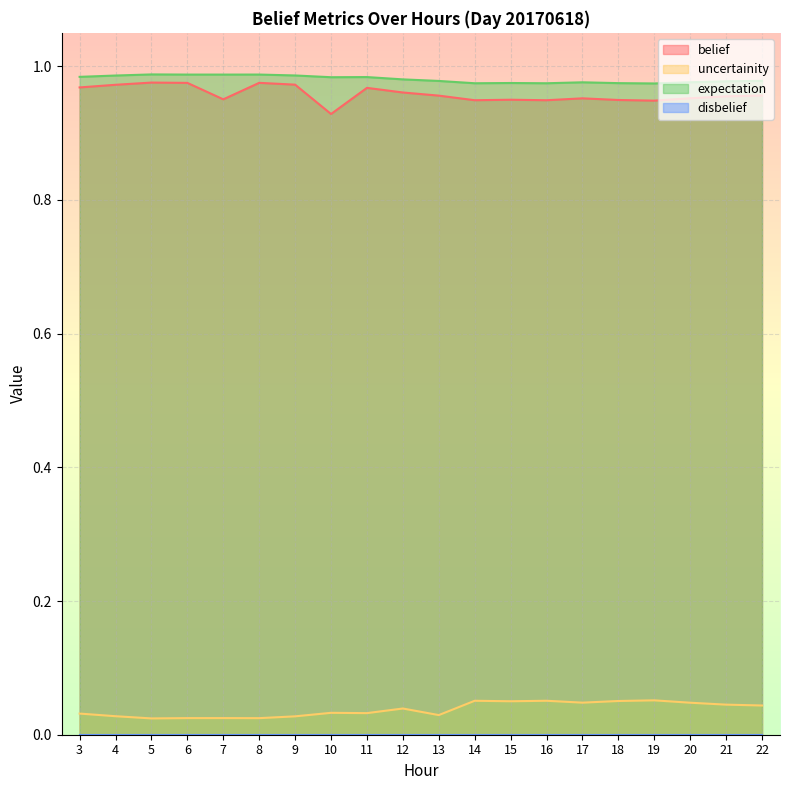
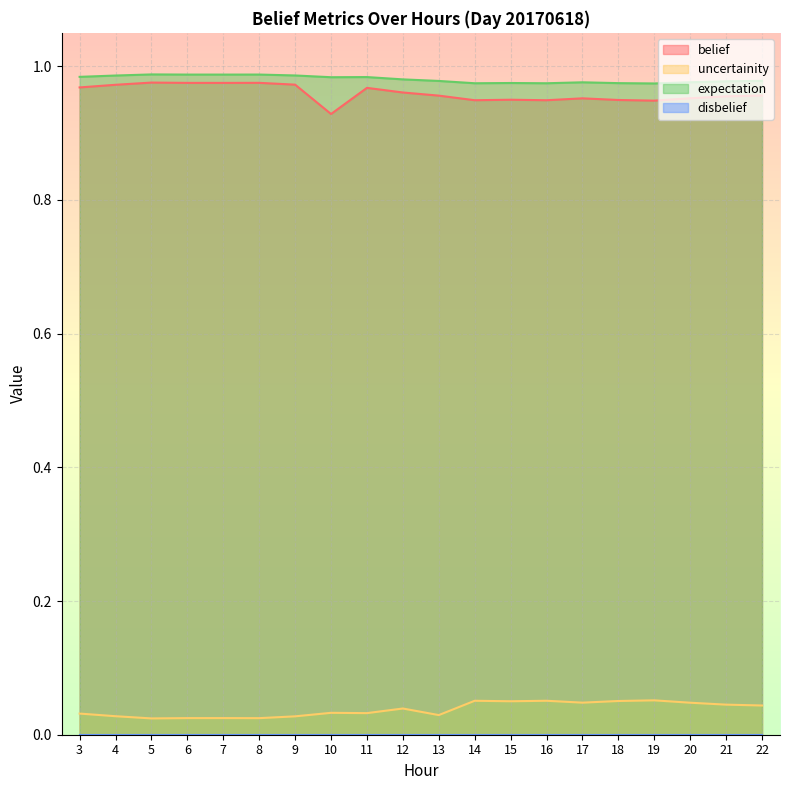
belief, 7: 0.95 -> 0.98
